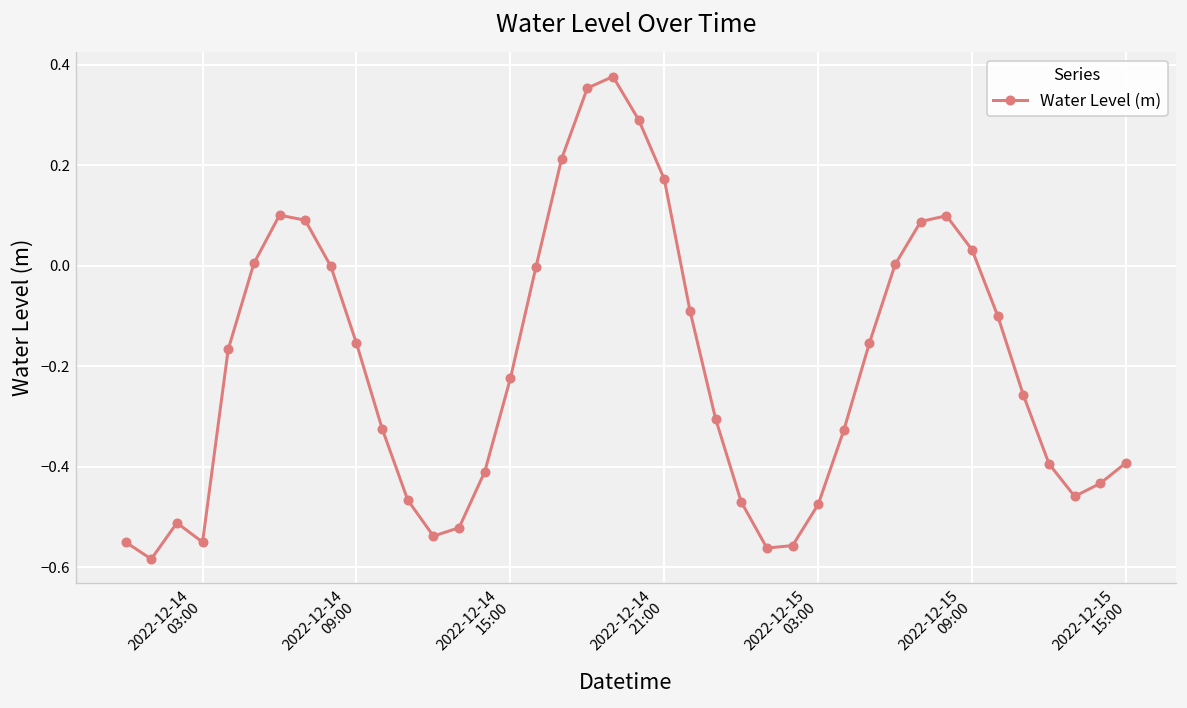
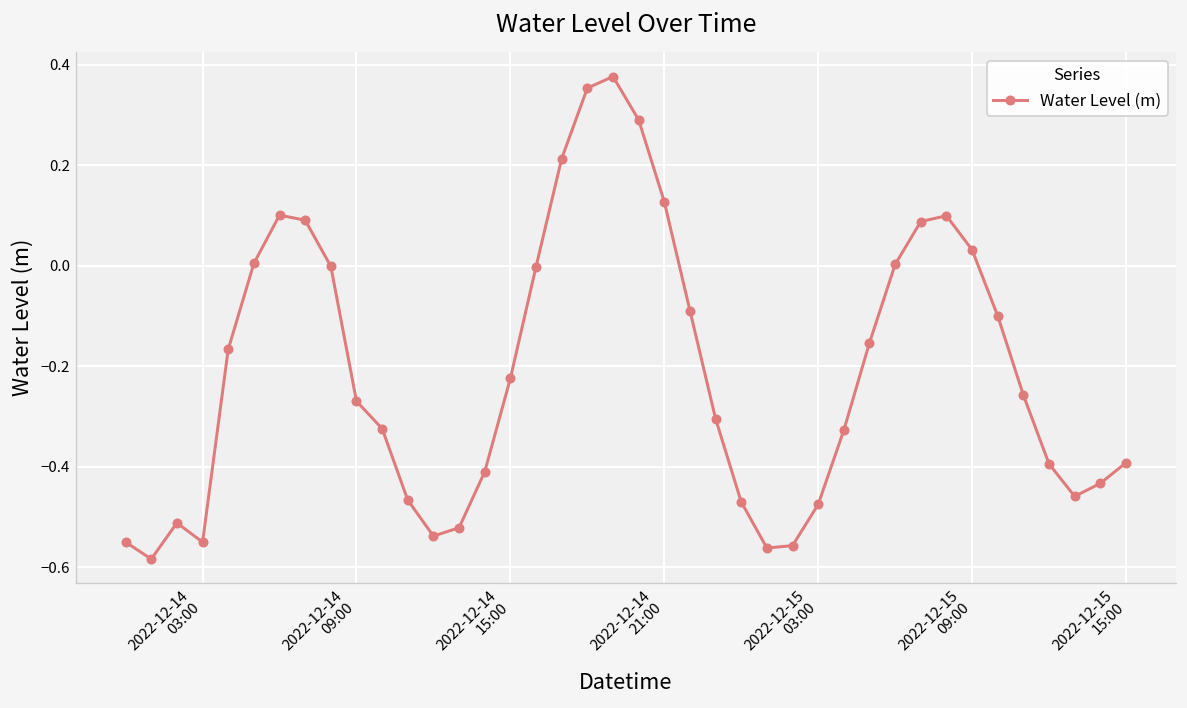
2022-12-14 09:00: -0.15 -> -0.27
2022-12-14 21:00: 0.17 -> 0.13
